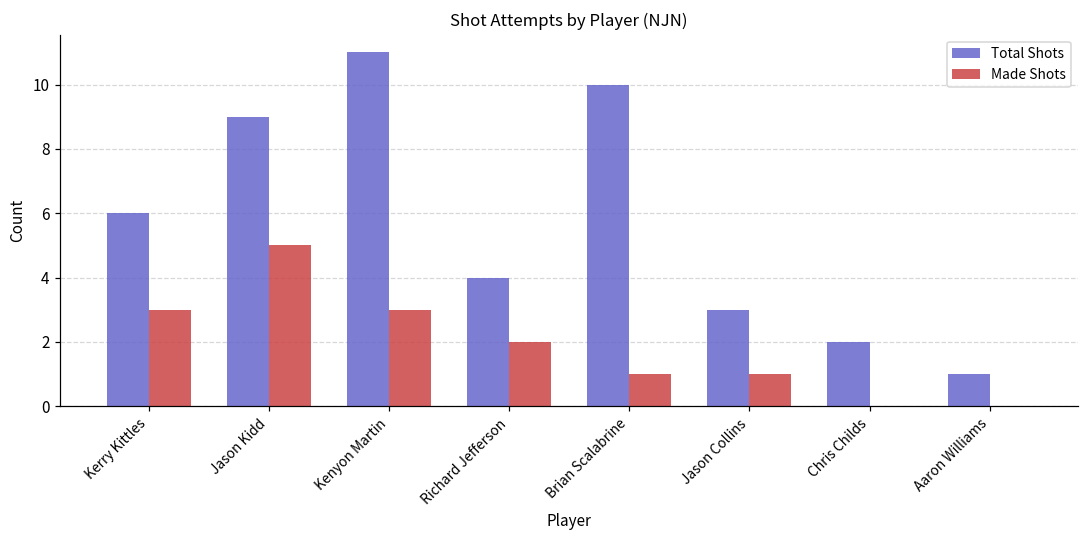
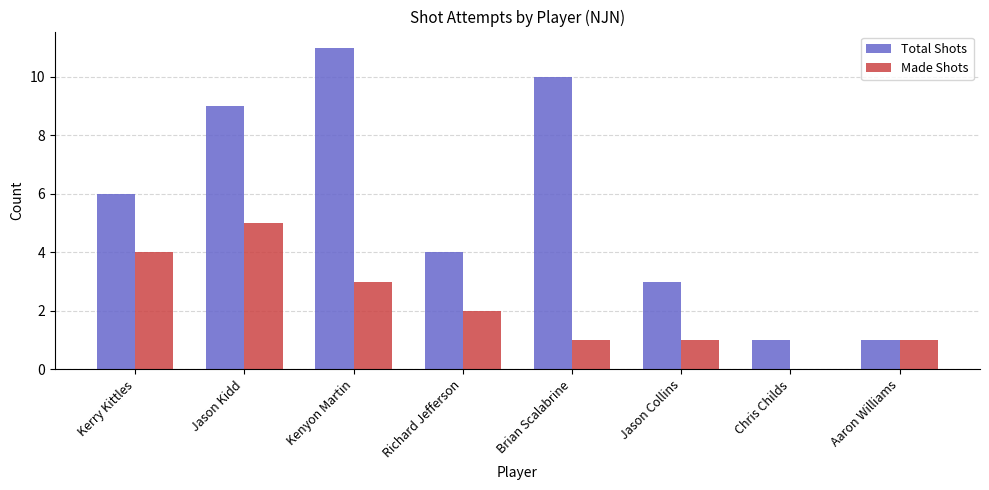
Made Shots, Kerry Kittles: 3 -> 4
Total Shots, Chris Childs: 2 -> 1
Made Shots, Aaron Williams: 0 -> 1
